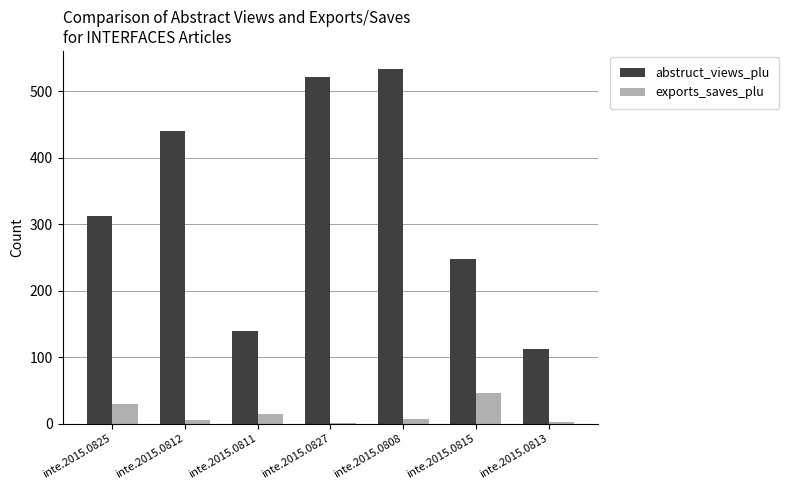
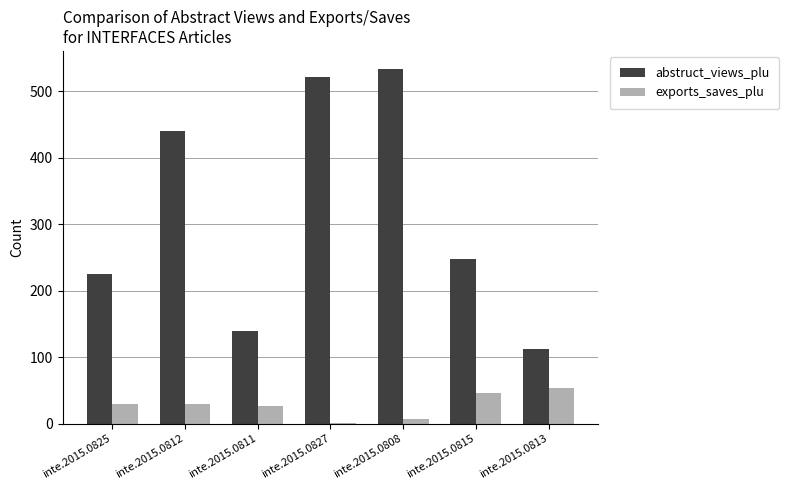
abstruct_views_plu, inte.2015.0825: 310 -> 230
exports_saves_plu, inte.2015.0812: 10 -> 30
exports_saves_plu, inte.2015.0811: 10 -> 30
exports_saves_plu, inte.2015.0813: 0 -> 50
